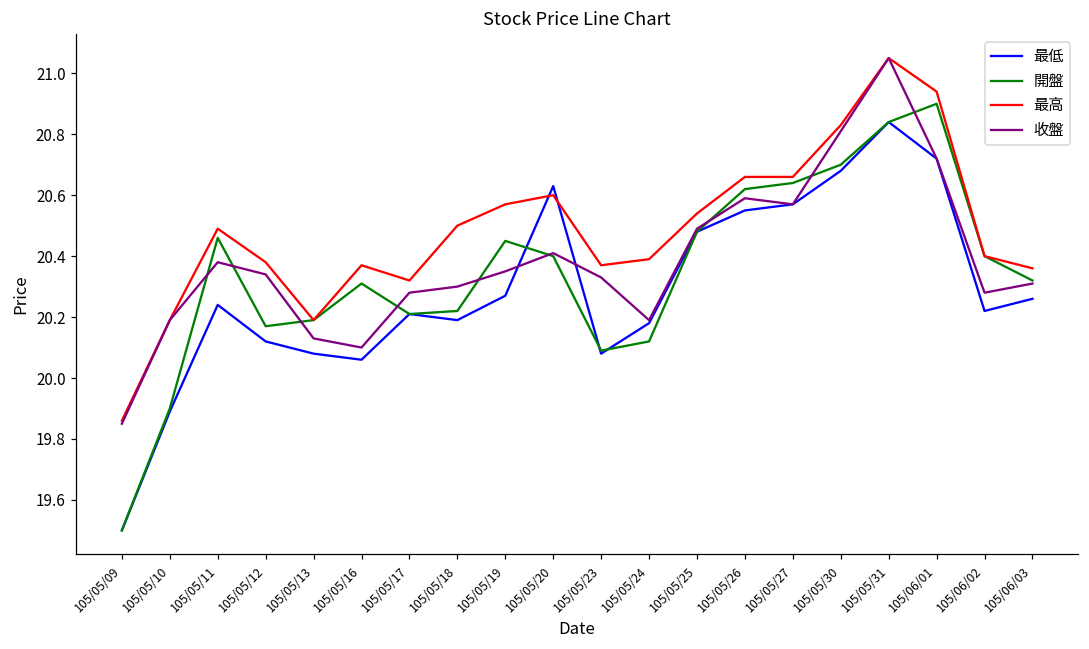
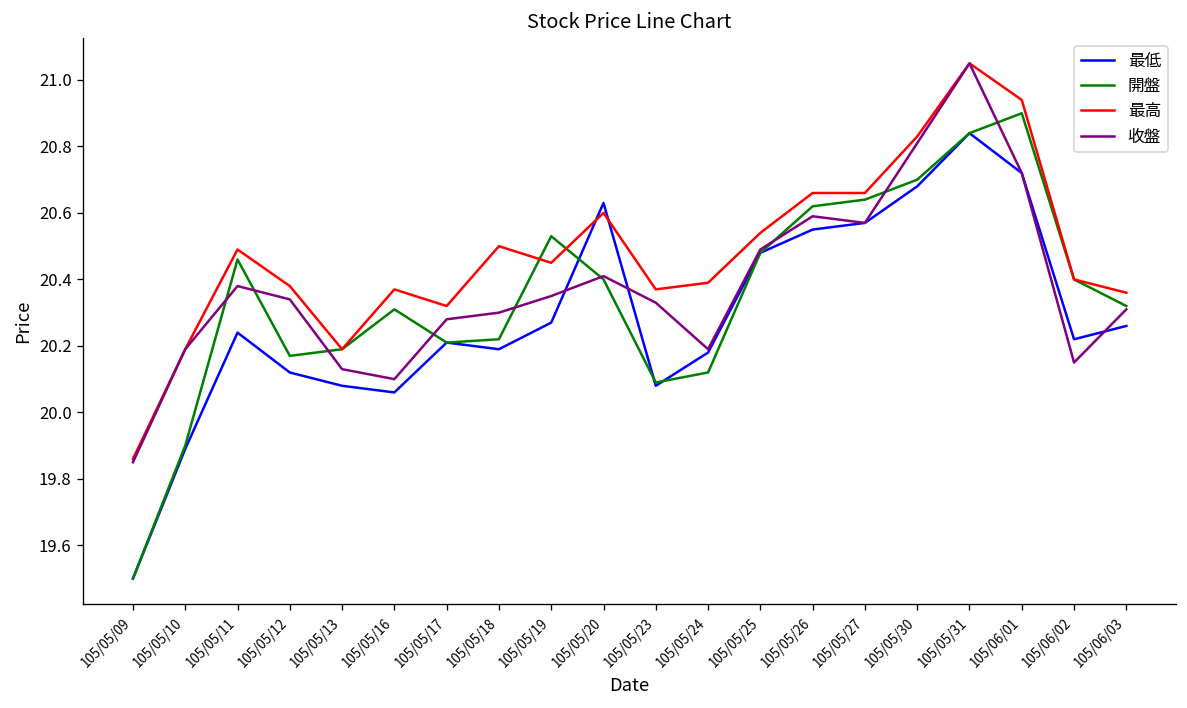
開盤, 105/05/19: 20.45 -> 20.53
最高, 105/05/19: 20.57 -> 20.45
收盤, 105/06/02: 20.28 -> 20.15
